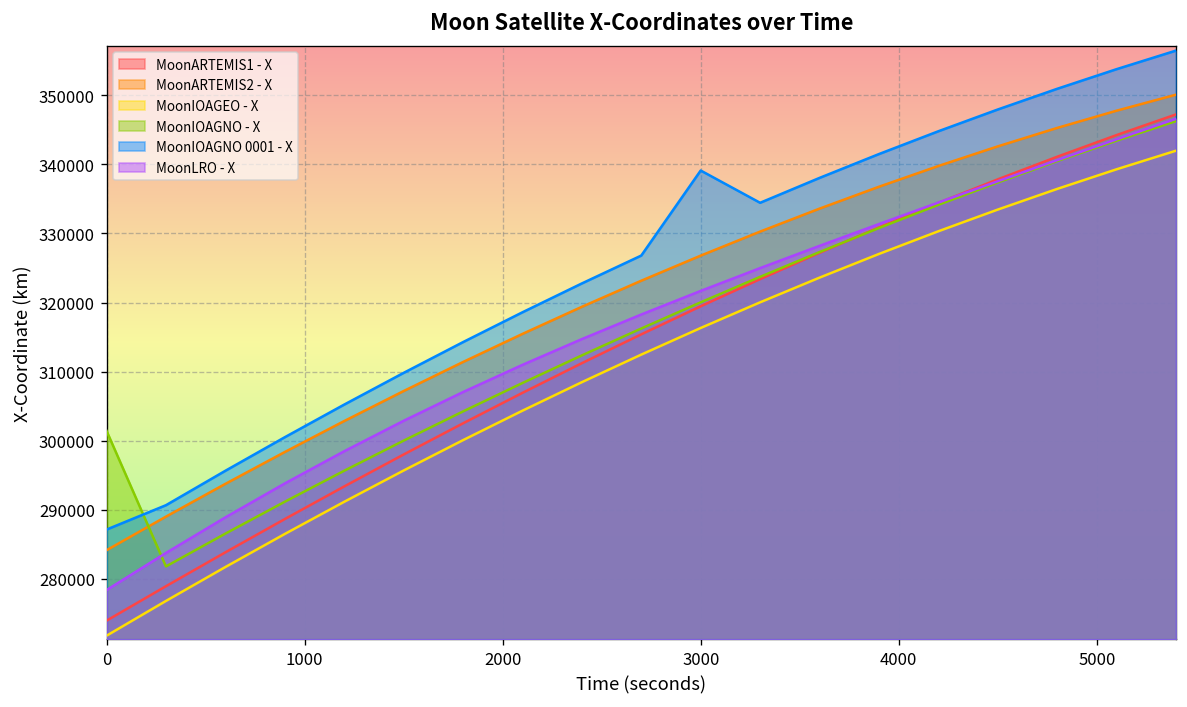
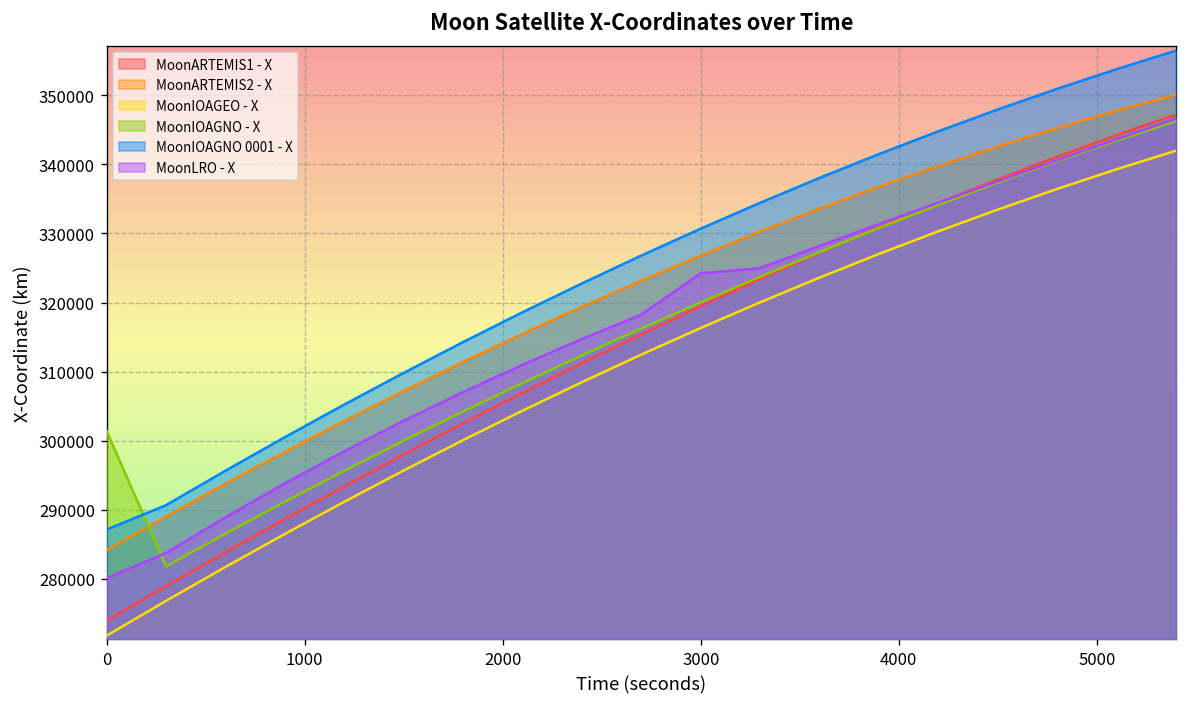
MoonLRO - X, 0: 278000 -> 280000
MoonIOAGNO 0001 - X, 3000: 339000 -> 331000
MoonLRO - X, 3000: 322000 -> 324000
